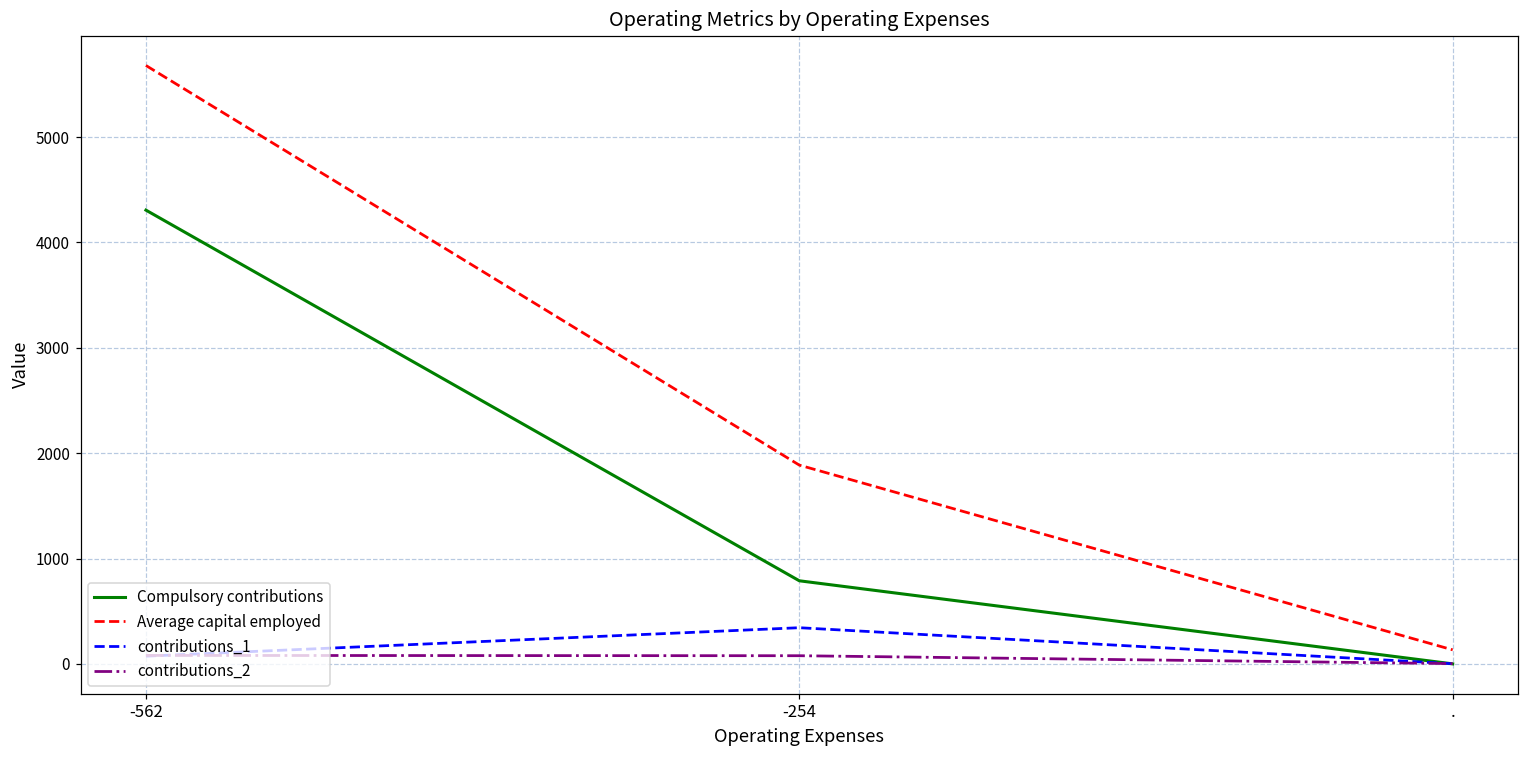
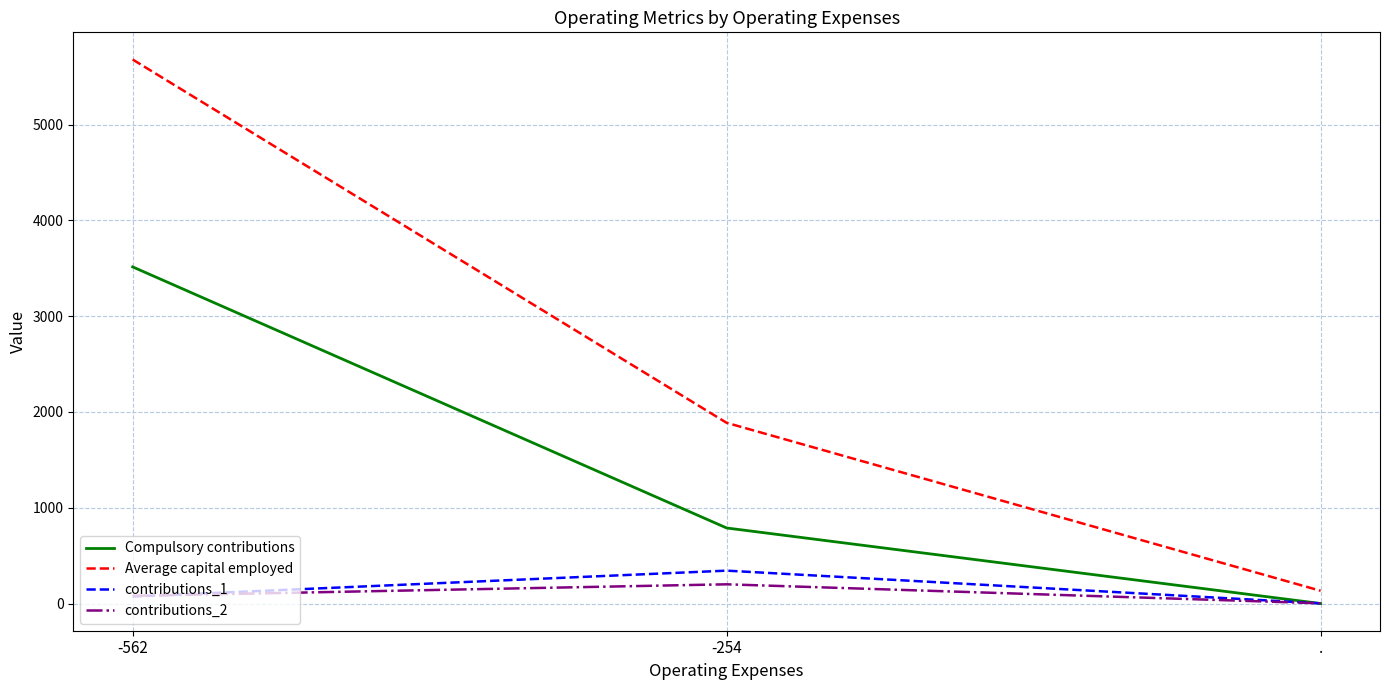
Compulsory contributions, -562: 4300 -> 3500
contributions_2, -254: 100 -> 200
